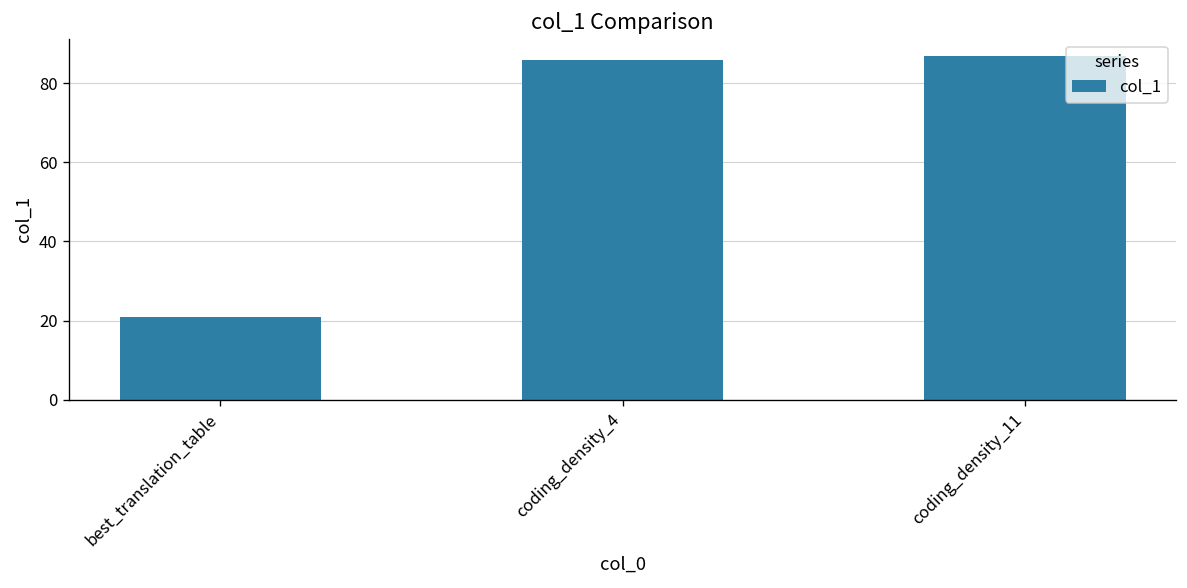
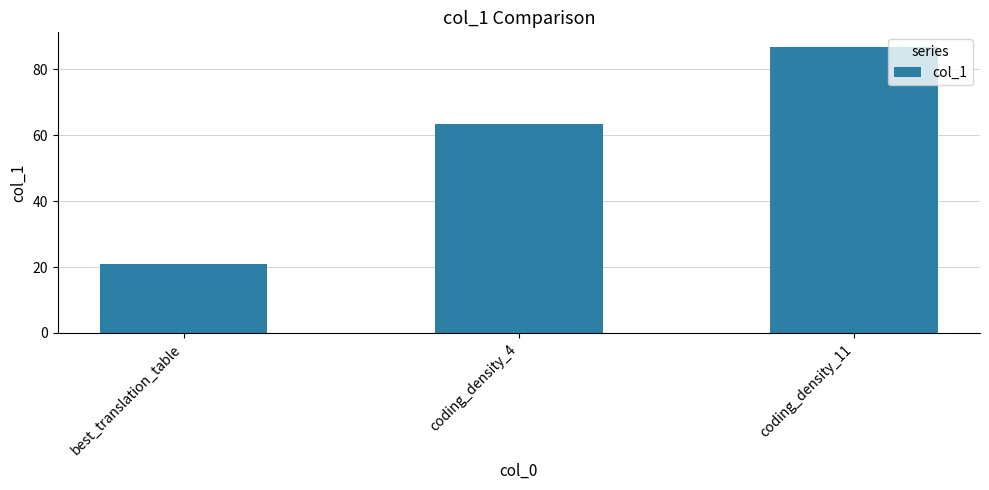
coding_density_4: 86 -> 63
